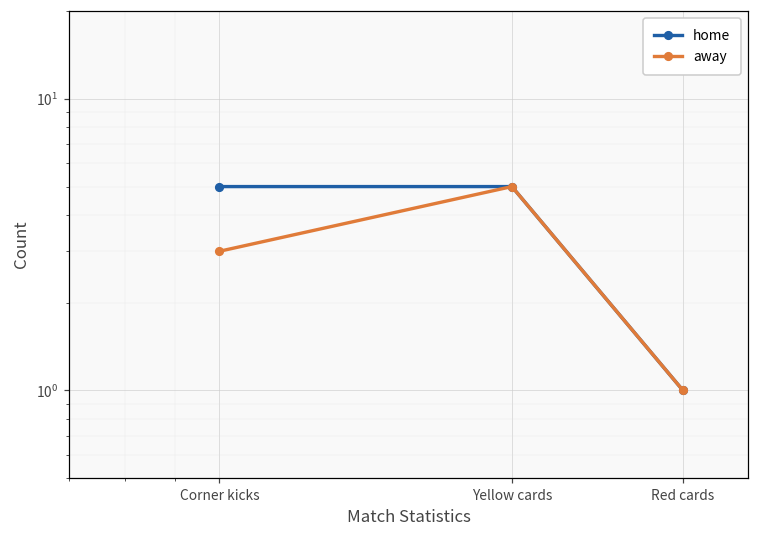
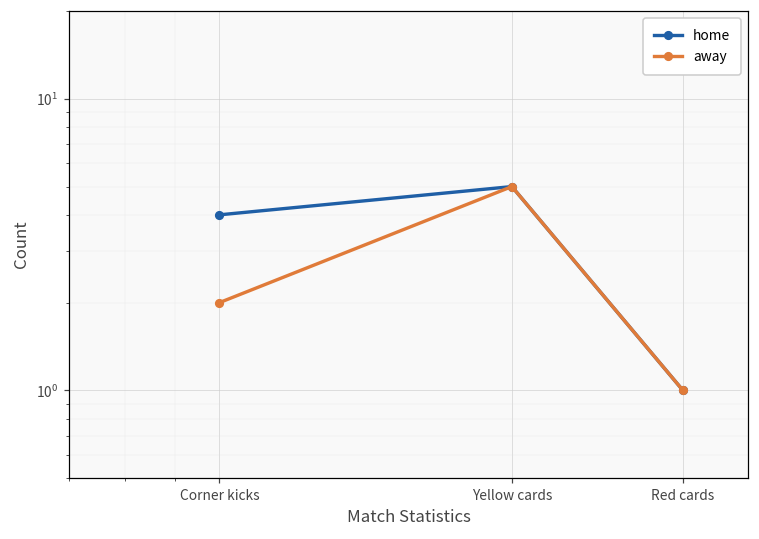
home, Corner kicks: 5 -> 4
away, Corner kicks: 3 -> 2
